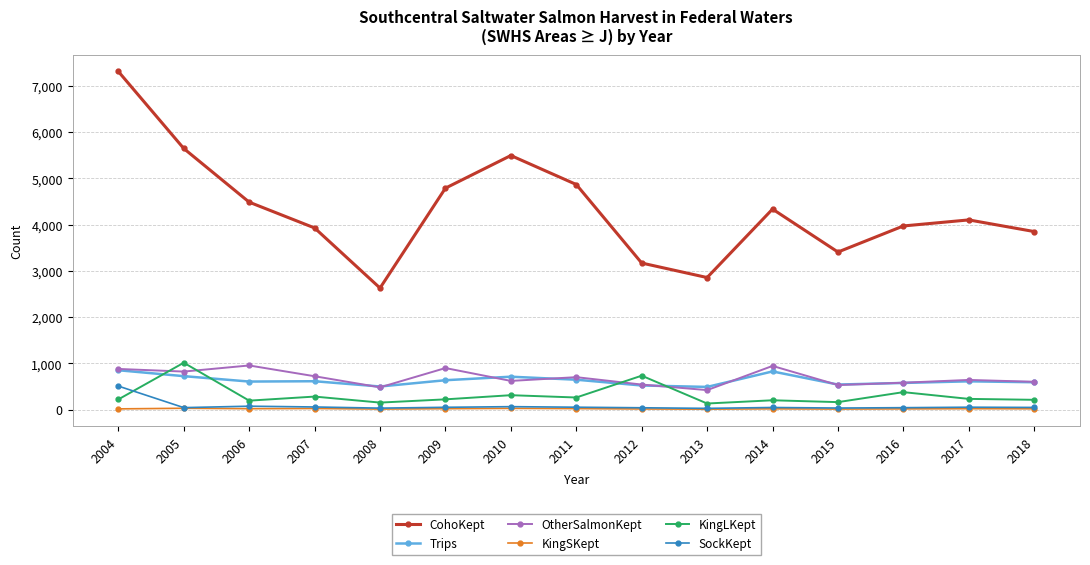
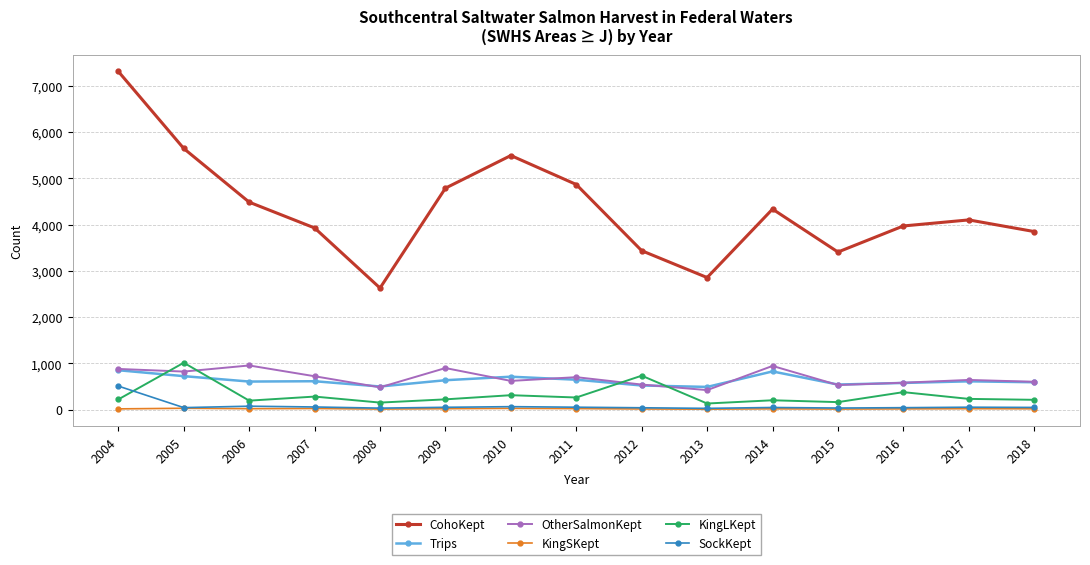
CohoKept, 2012: 3,200 -> 3,400
